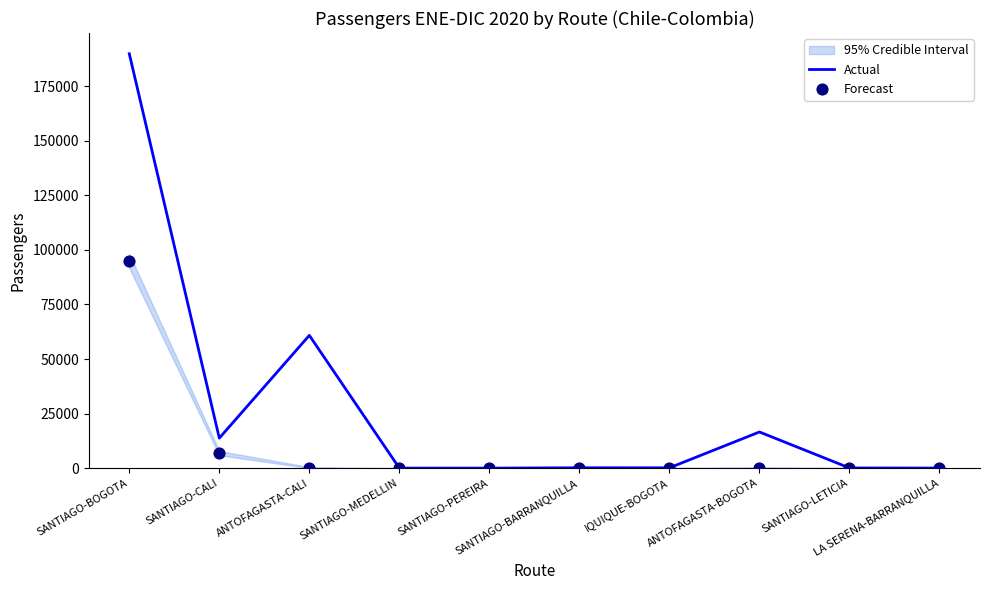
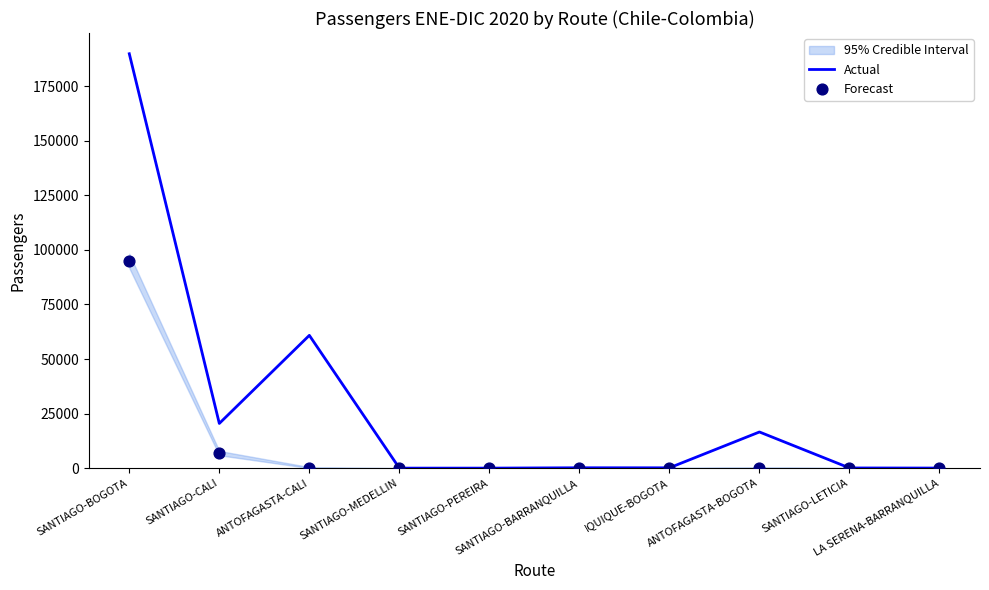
Actual, SANTIAGO-CALI: 14000 -> 20000
